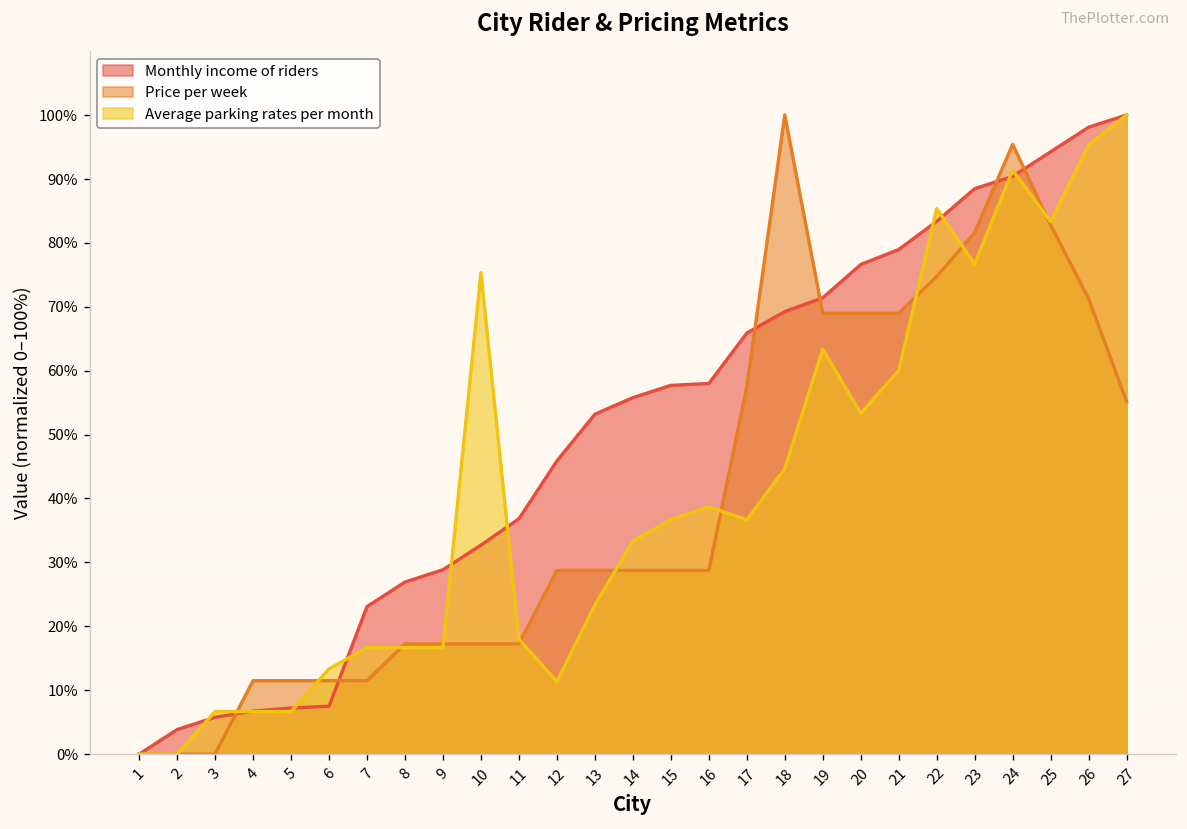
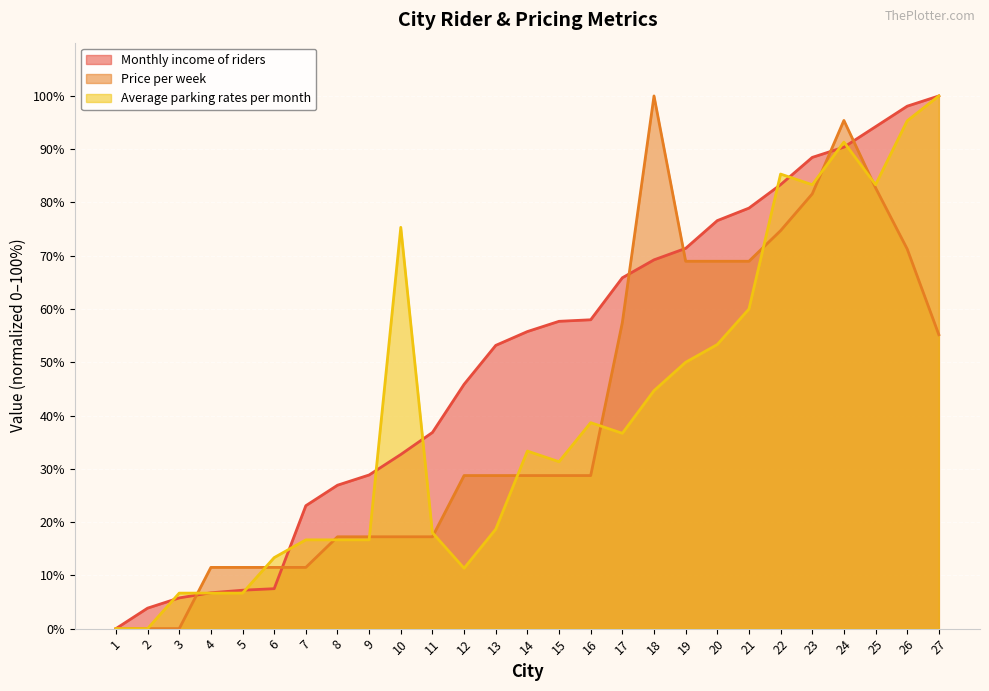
Average parking rates per month, 13: 23% -> 19%
Average parking rates per month, 15: 37% -> 31%
Average parking rates per month, 19: 63% -> 50%
Average parking rates per month, 23: 77% -> 83%
